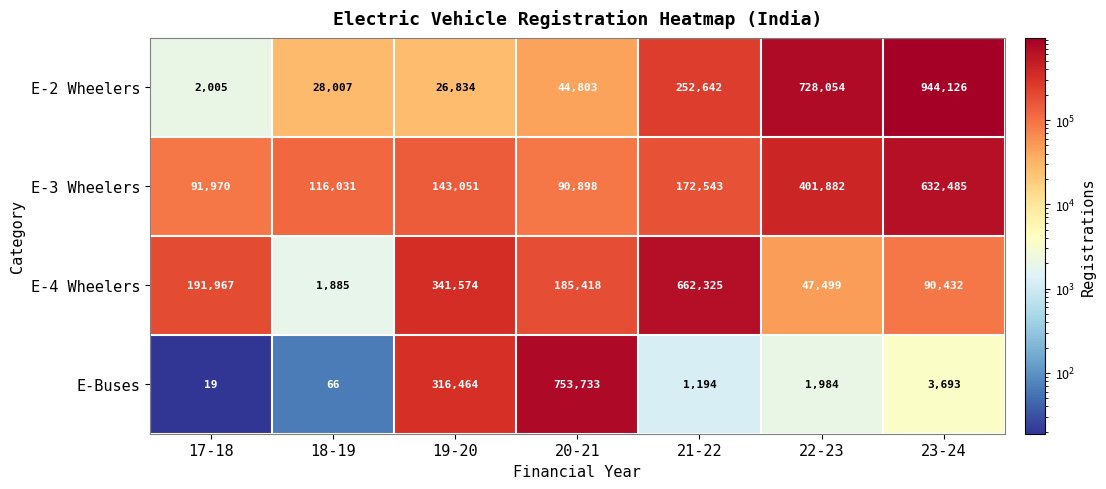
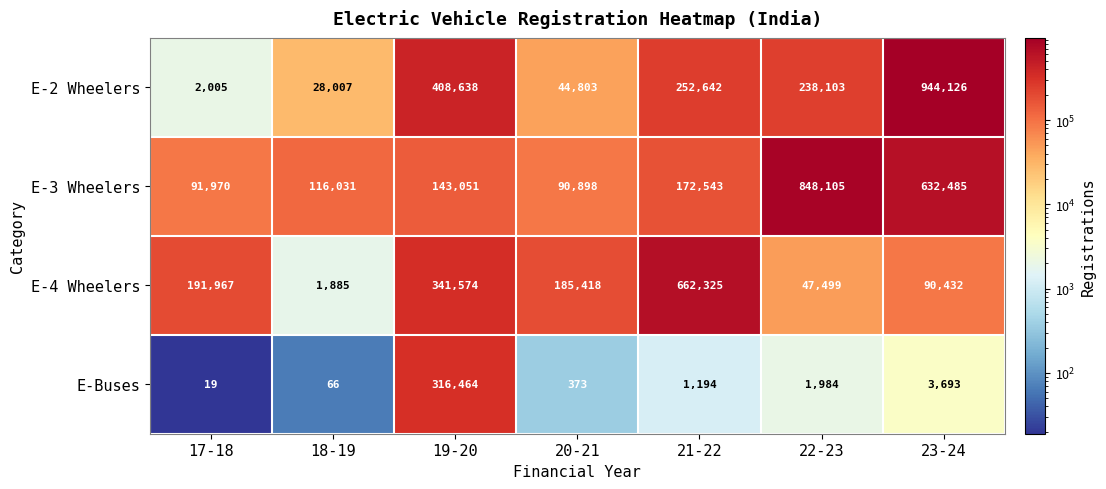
E-2 Wheelers, 19-20: 26,834 -> 408,638
E-2 Wheelers, 22-23: 728,054 -> 238,103
E-3 Wheelers, 22-23: 401,882 -> 848,105
E-Buses, 20-21: 753,733 -> 373
